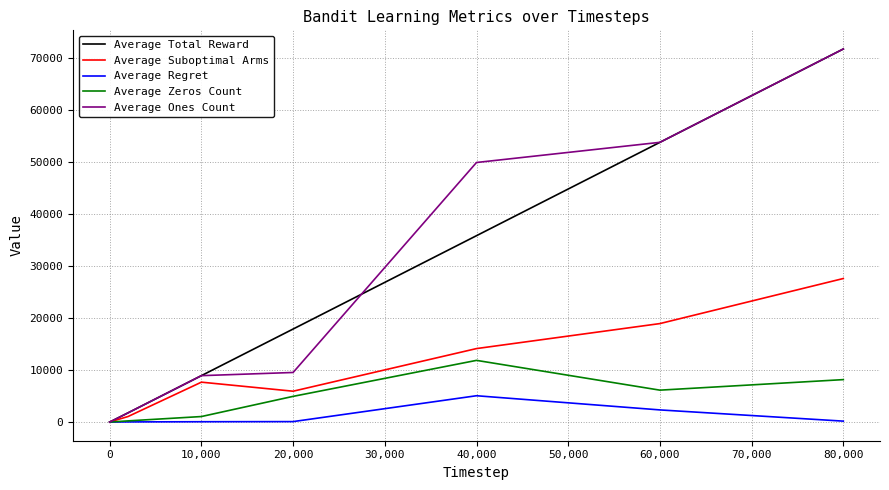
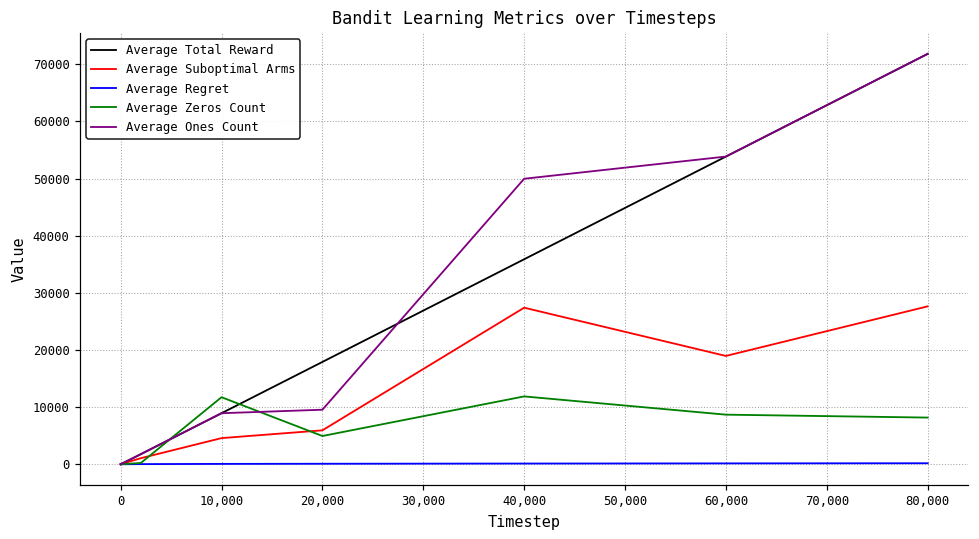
Average Suboptimal Arms, 10,000: 8000 -> 5000
Average Zeros Count, 10,000: 1000 -> 12000
Average Suboptimal Arms, 40,000: 14000 -> 27000
Average Regret, 40,000: 5000 -> 0
Average Regret, 60,000: 2000 -> 0
Average Zeros Count, 60,000: 6000 -> 9000
